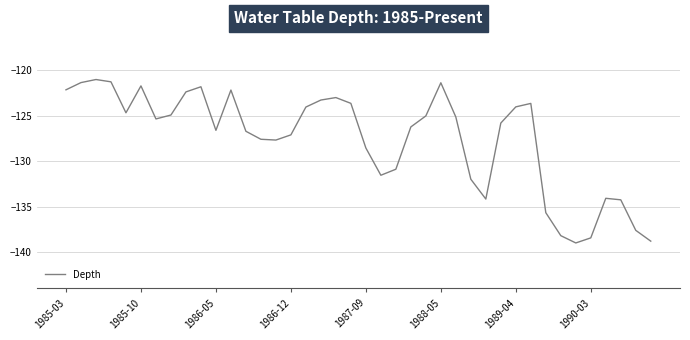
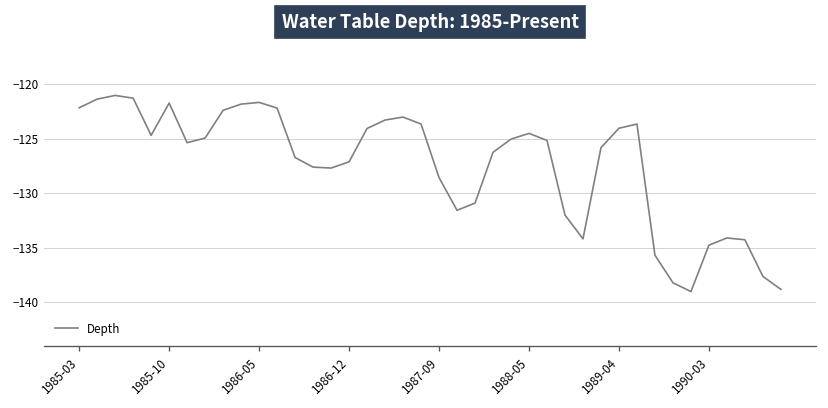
1986-05: -127 -> -122
1988-05: -121 -> -124
1990-03: -138 -> -135
